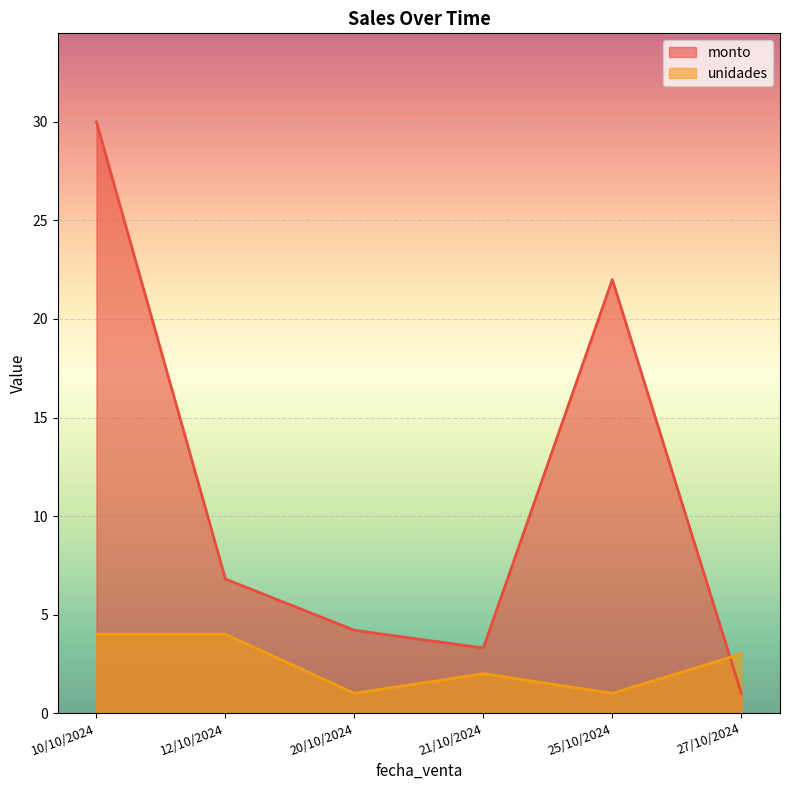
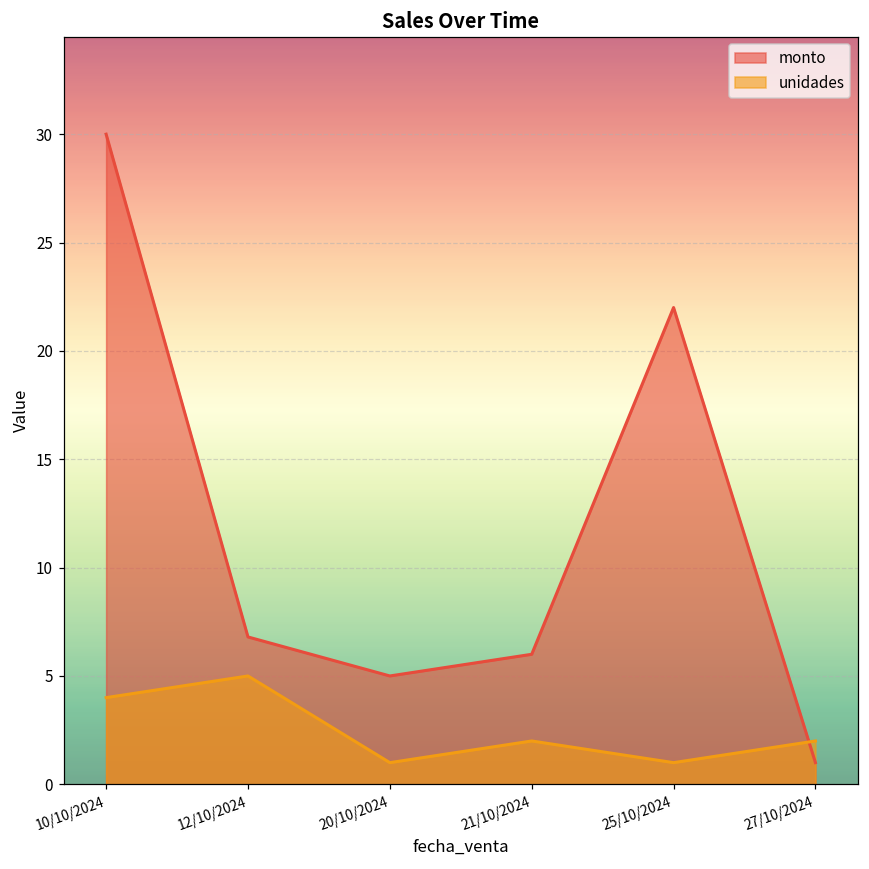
unidades, 12/10/2024: 4 -> 5
monto, 20/10/2024: 4.2 -> 5.0
monto, 21/10/2024: 3.3 -> 6.0
unidades, 27/10/2024: 3 -> 2
